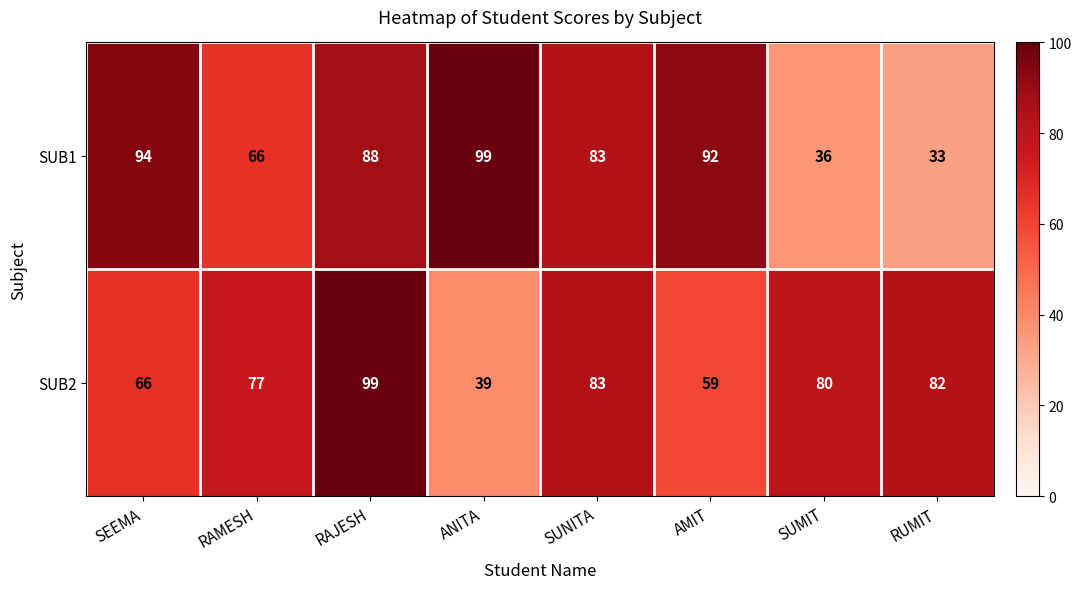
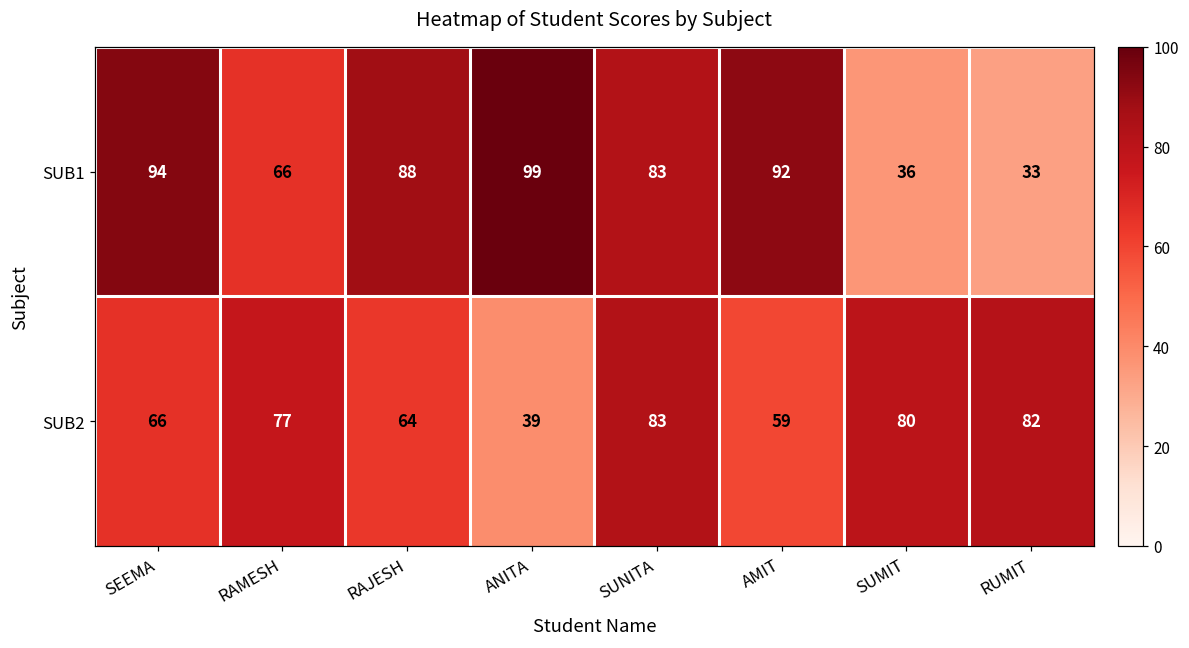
SUB2, RAJESH: 99 -> 64
